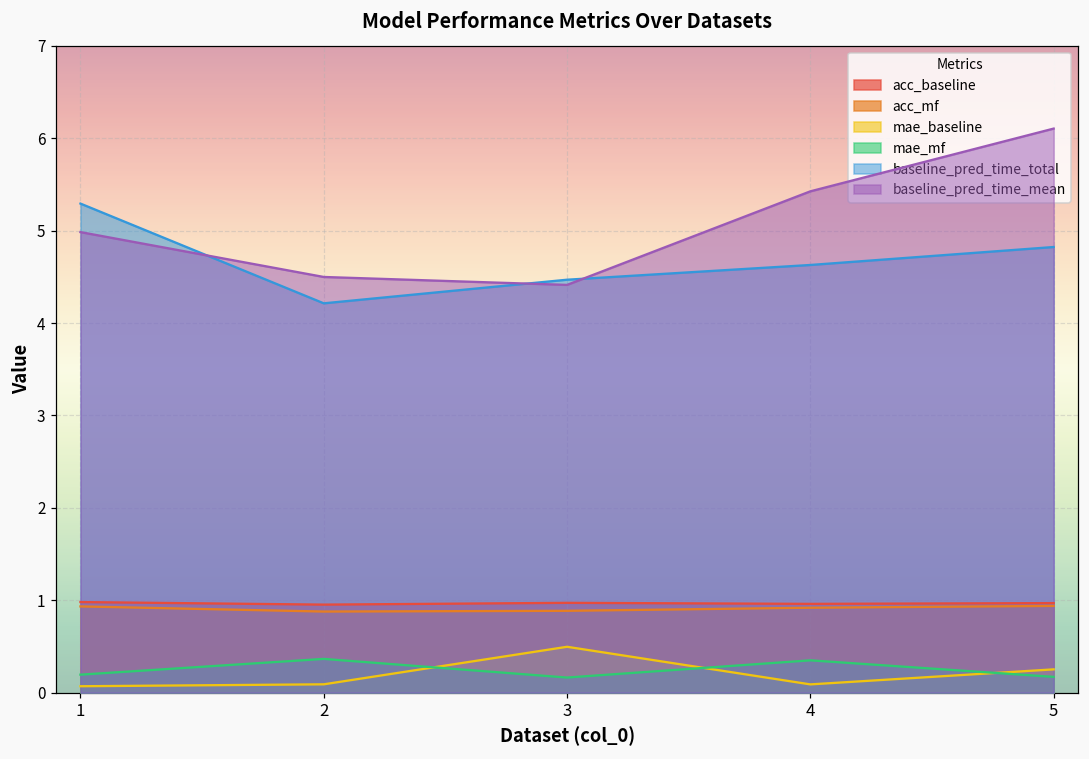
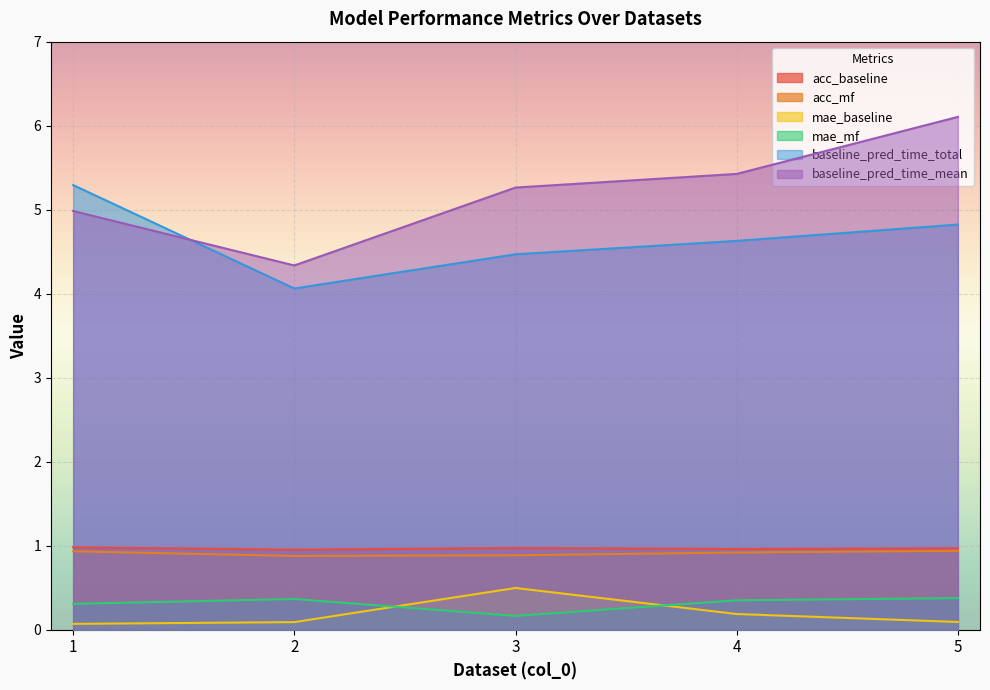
mae_mf, 1: 0.2 -> 0.3
baseline_pred_time_total, 2: 4.2 -> 4.1
baseline_pred_time_mean, 2: 4.5 -> 4.3
baseline_pred_time_mean, 3: 4.4 -> 5.3
mae_baseline, 4: 0.1 -> 0.2
mae_baseline, 5: 0.3 -> 0.1
mae_mf, 5: 0.2 -> 0.4
